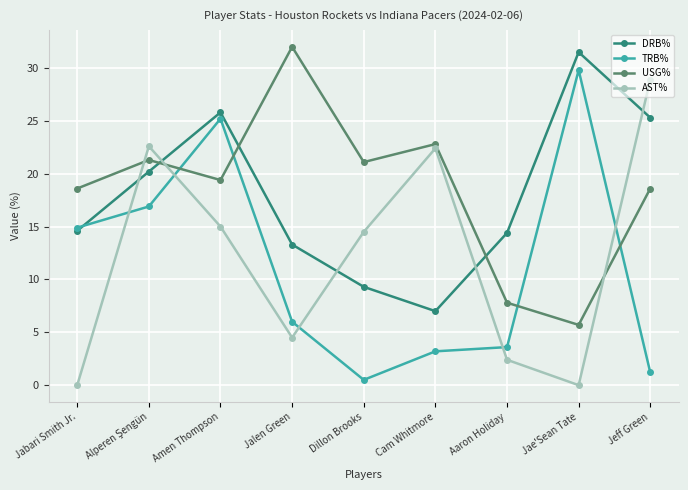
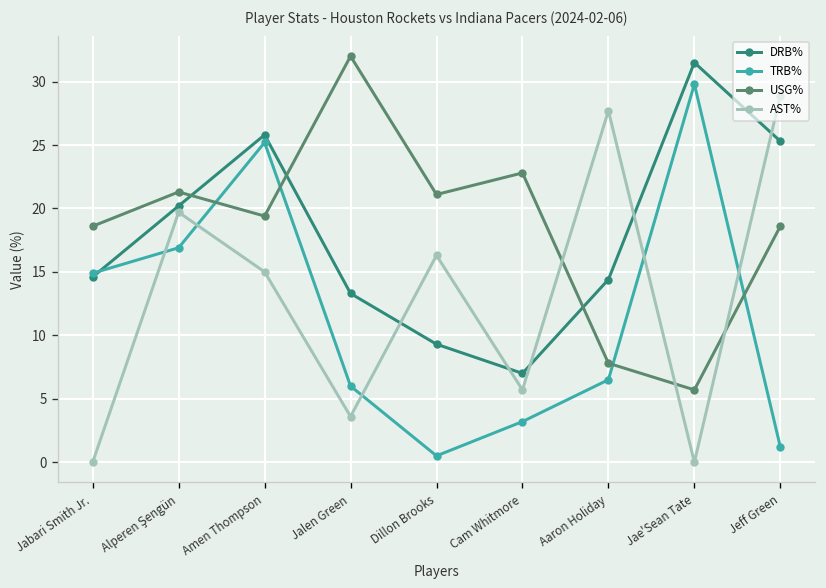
AST%, Alperen Şengün: 22.6 -> 19.7
AST%, Jalen Green: 4.5 -> 3.6
AST%, Dillon Brooks: 14.5 -> 16.3
AST%, Cam Whitmore: 22.4 -> 5.7
TRB%, Aaron Holiday: 3.6 -> 6.5
AST%, Aaron Holiday: 2.4 -> 27.7
